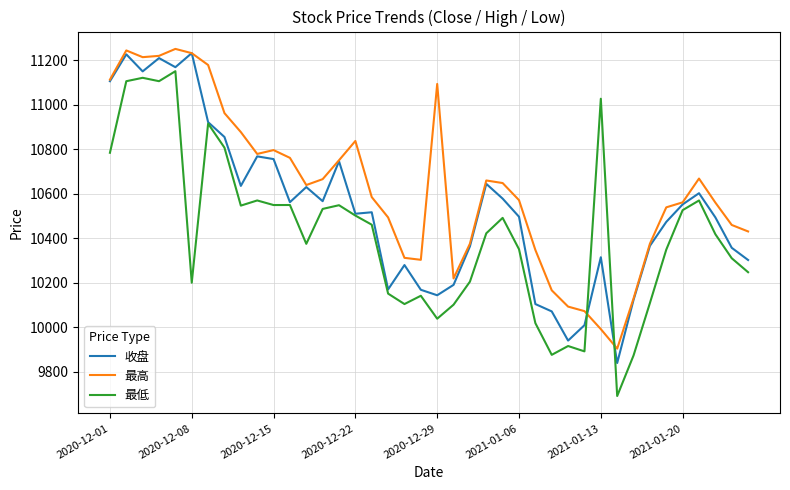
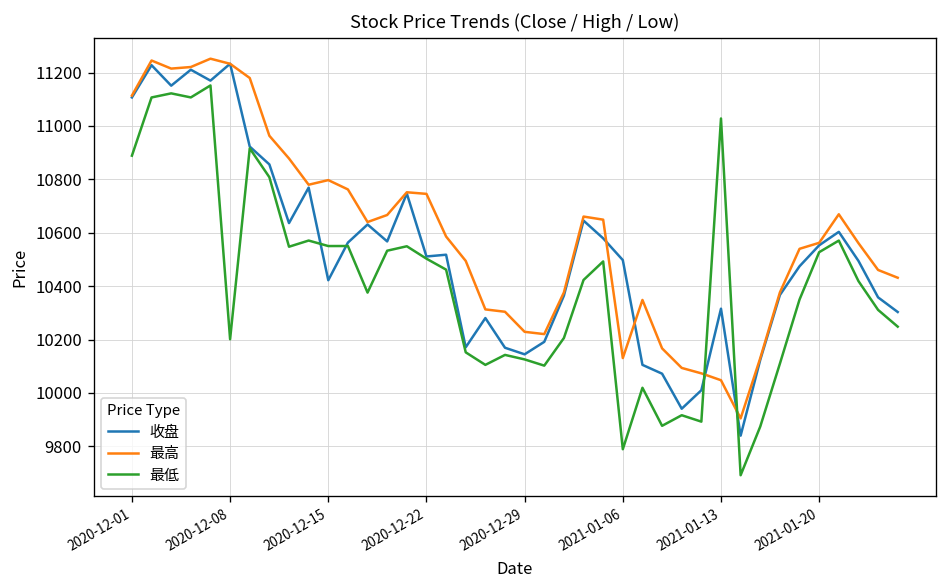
最低, 2020-12-01: 10790 -> 10890
收盘, 2020-12-15: 10760 -> 10420
最高, 2020-12-22: 10840 -> 10750
最高, 2020-12-29: 11090 -> 10230
最低, 2020-12-29: 10040 -> 10130
最高, 2021-01-06: 10570 -> 10130
最低, 2021-01-06: 10350 -> 9790
最高, 2021-01-13: 9990 -> 10050
